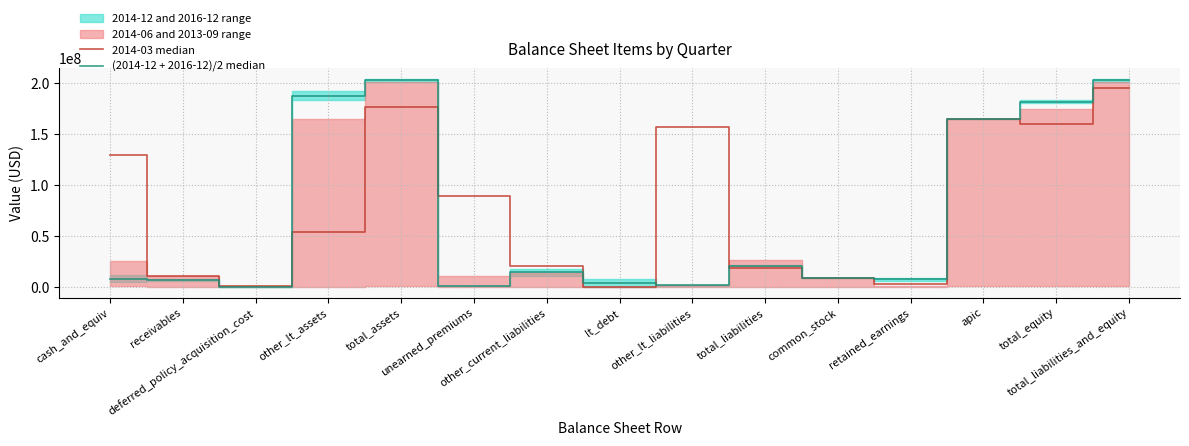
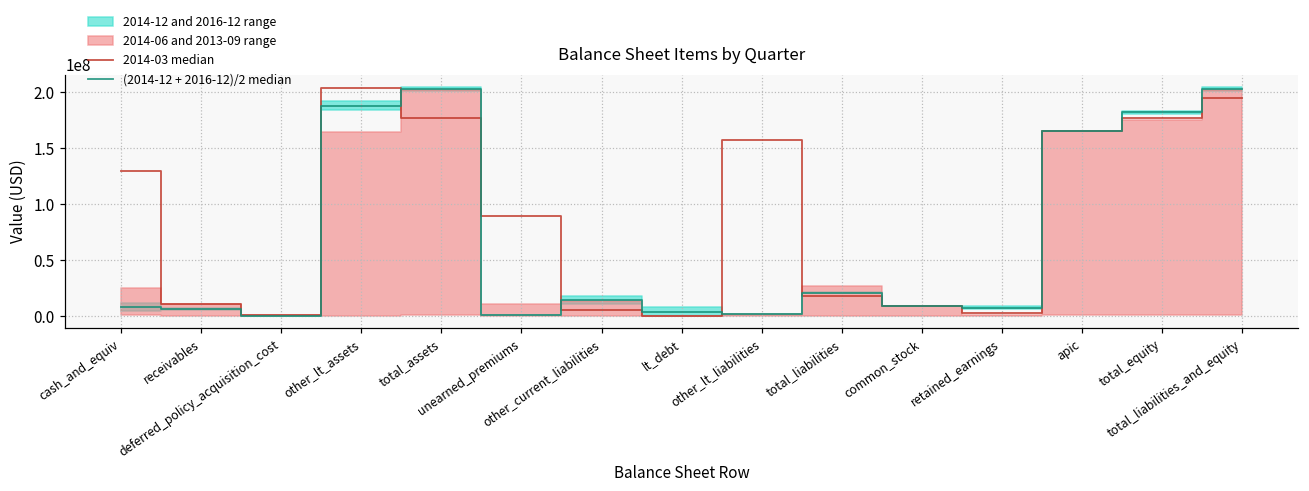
2014-03 median, other_lt_assets: 54000000 -> 203000000
2014-03 median, other_current_liabilities: 21000000 -> 5000000
2014-03 median, total_equity: 160000000 -> 177000000
